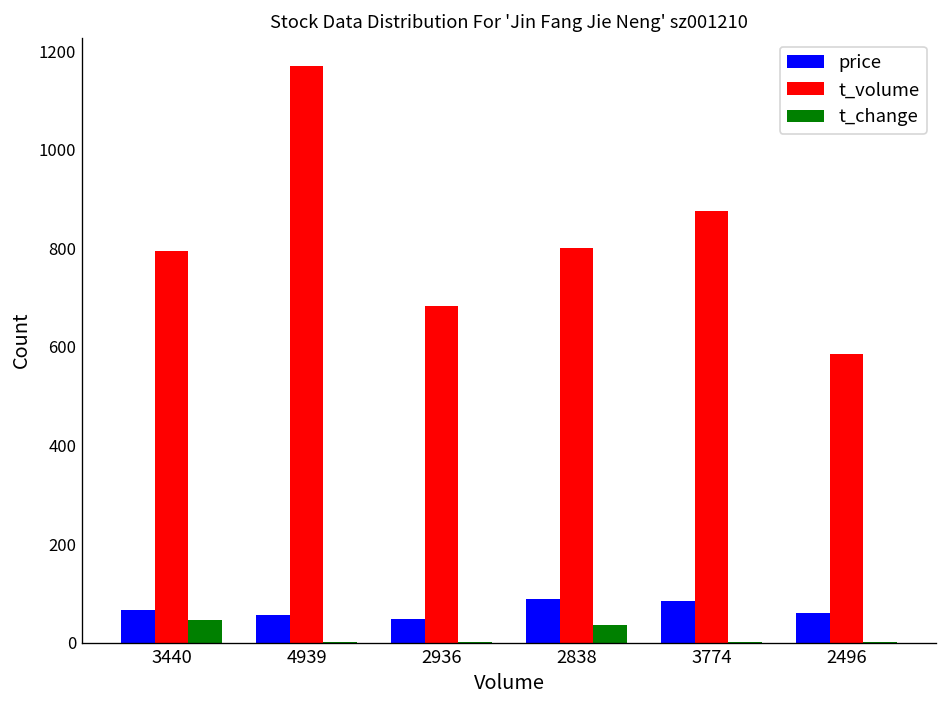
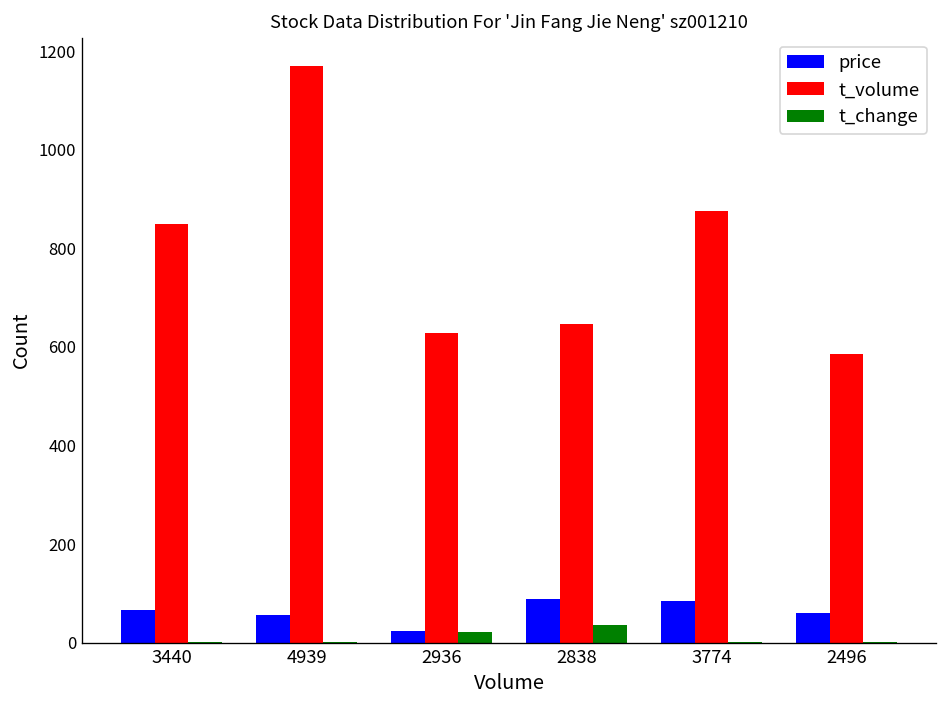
t_volume, 3440: 800 -> 850
t_change, 3440: 50 -> 0
price, 2936: 50 -> 20
t_volume, 2936: 680 -> 630
t_change, 2936: 0 -> 20
t_volume, 2838: 800 -> 650
